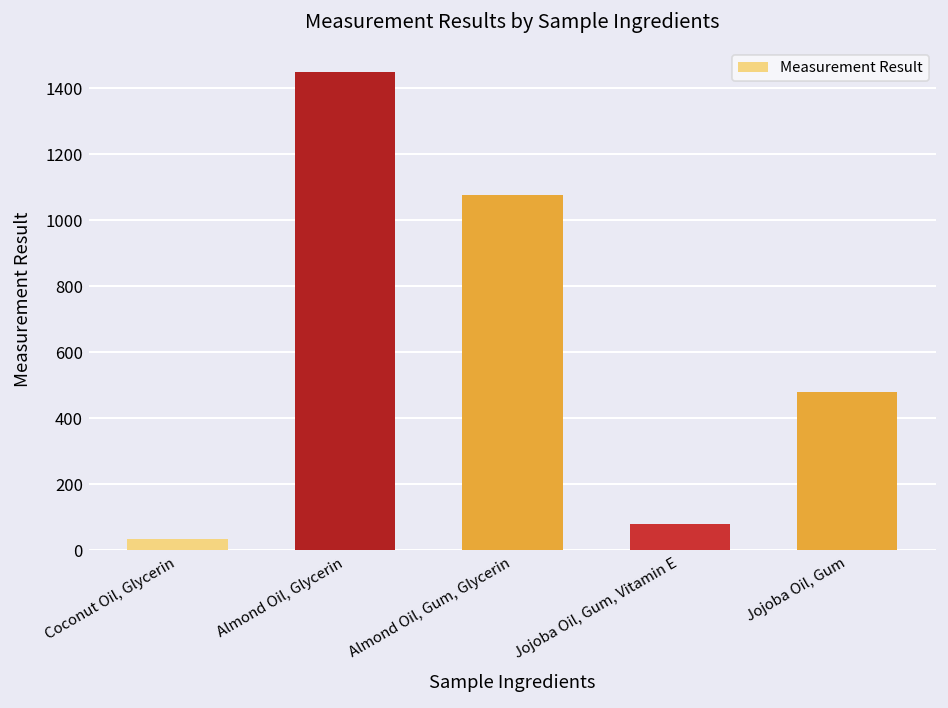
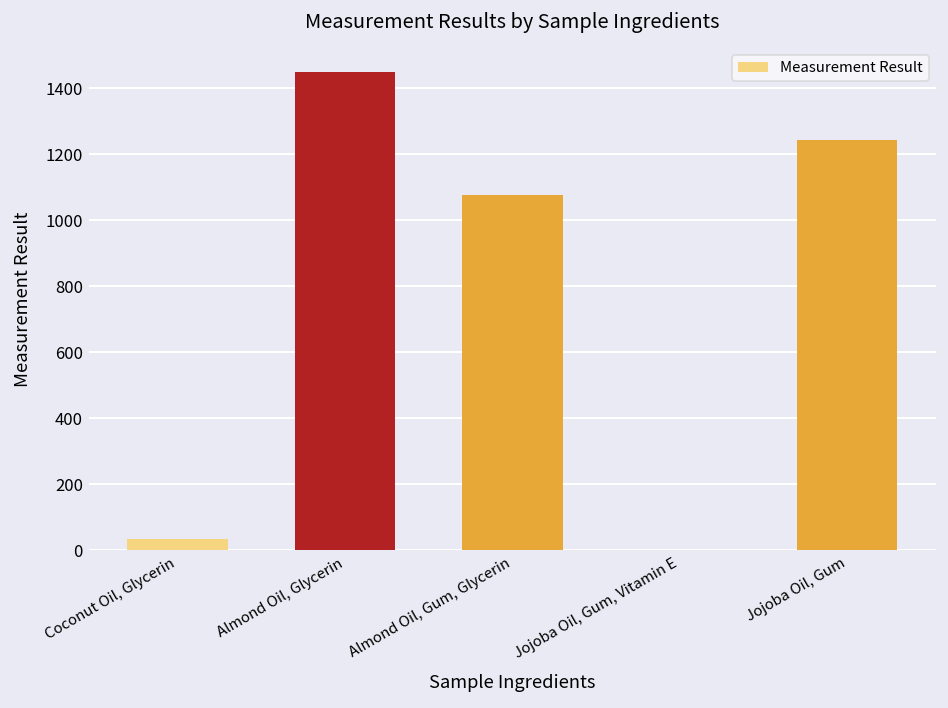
Jojoba Oil, Gum, Vitamin E: 80 -> 0
Jojoba Oil, Gum: 480 -> 1240
